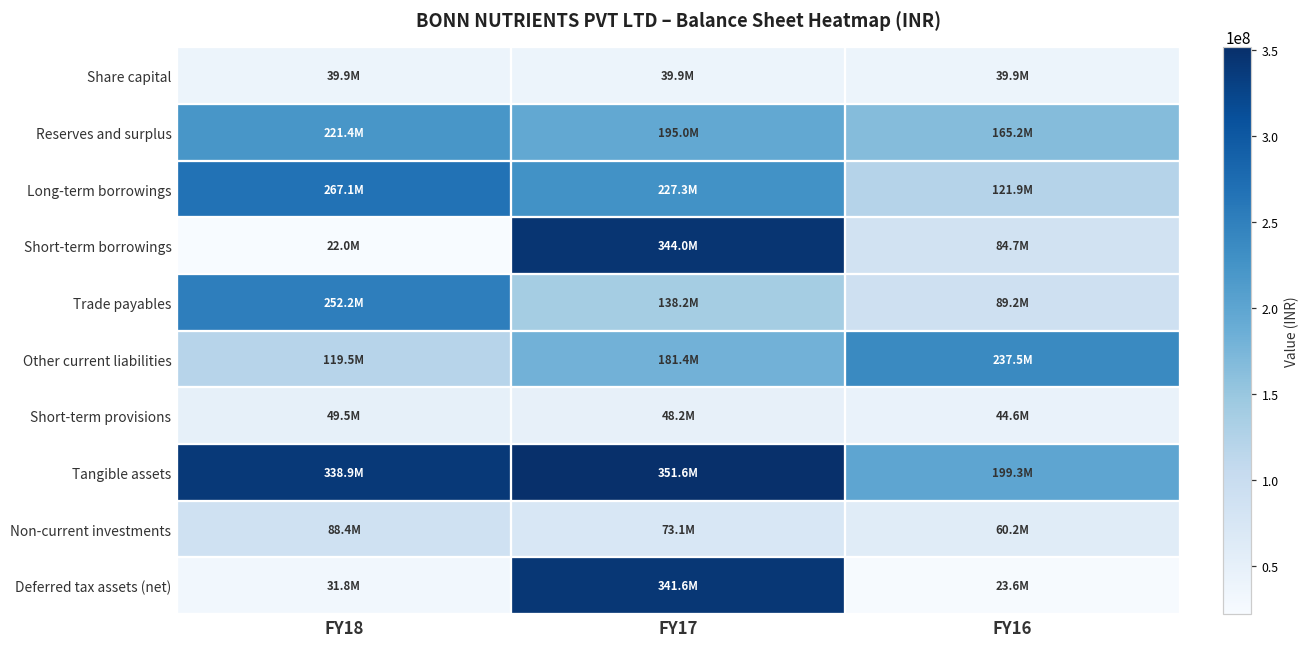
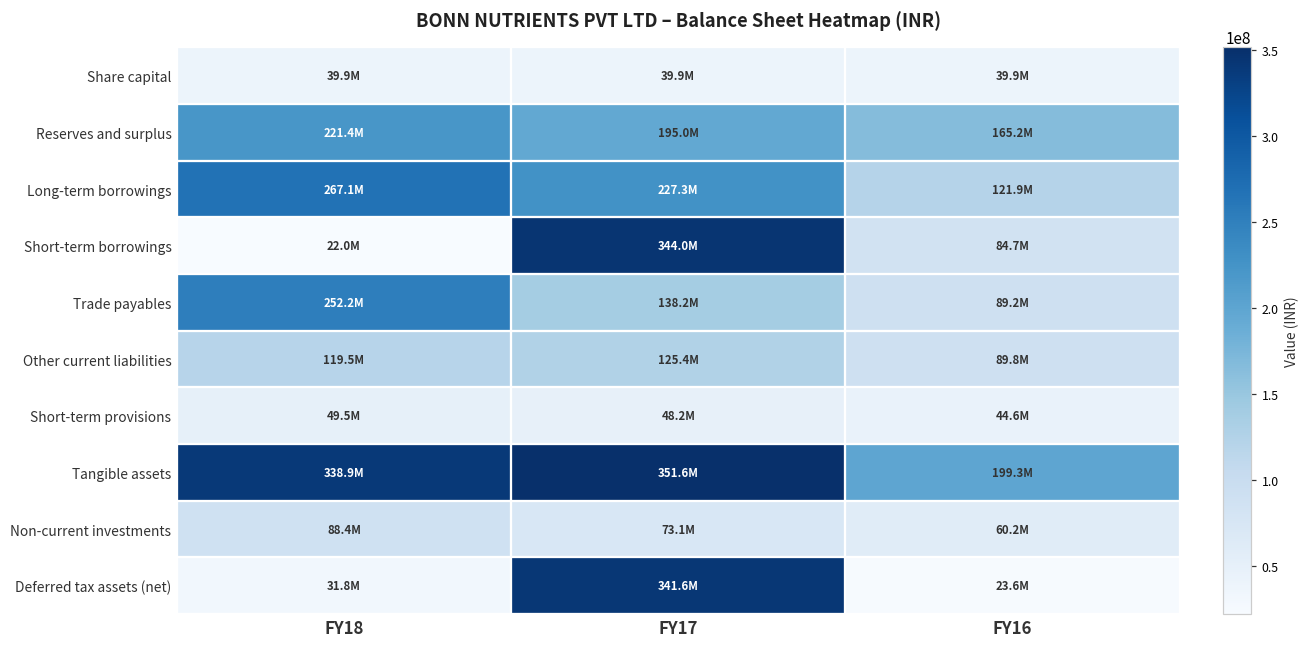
Other current liabilities, FY17: 181.4M -> 125.4M
Other current liabilities, FY16: 237.5M -> 89.8M
